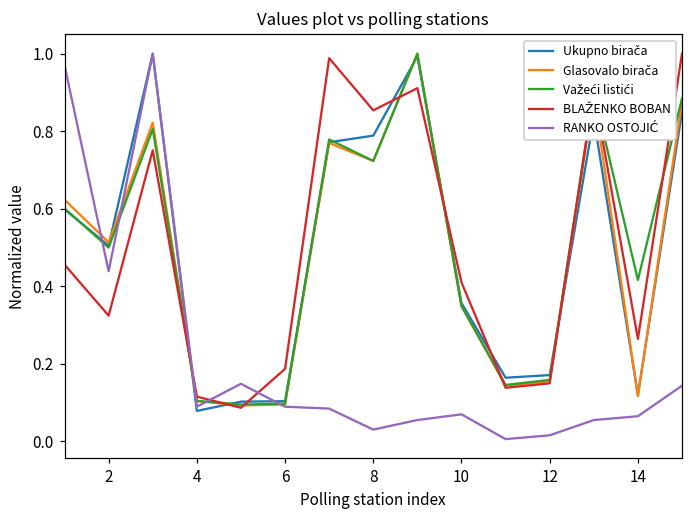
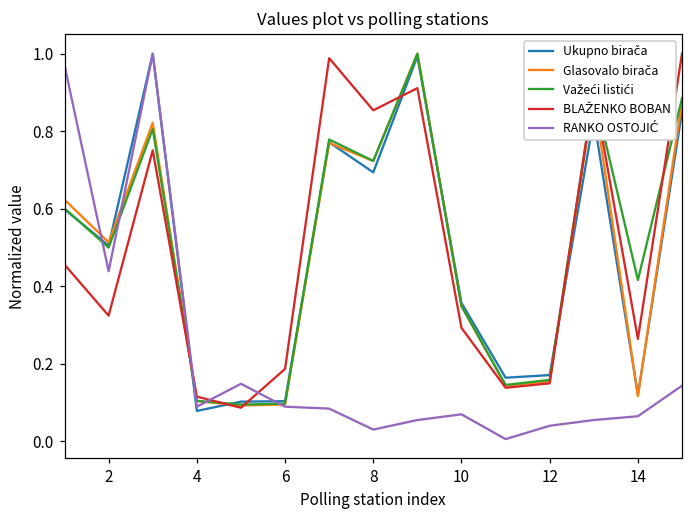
Ukupno birača, 8: 0.79 -> 0.69
BLAŽENKO BOBAN, 10: 0.41 -> 0.29
RANKO OSTOJIĆ, 12: 0.01 -> 0.04
